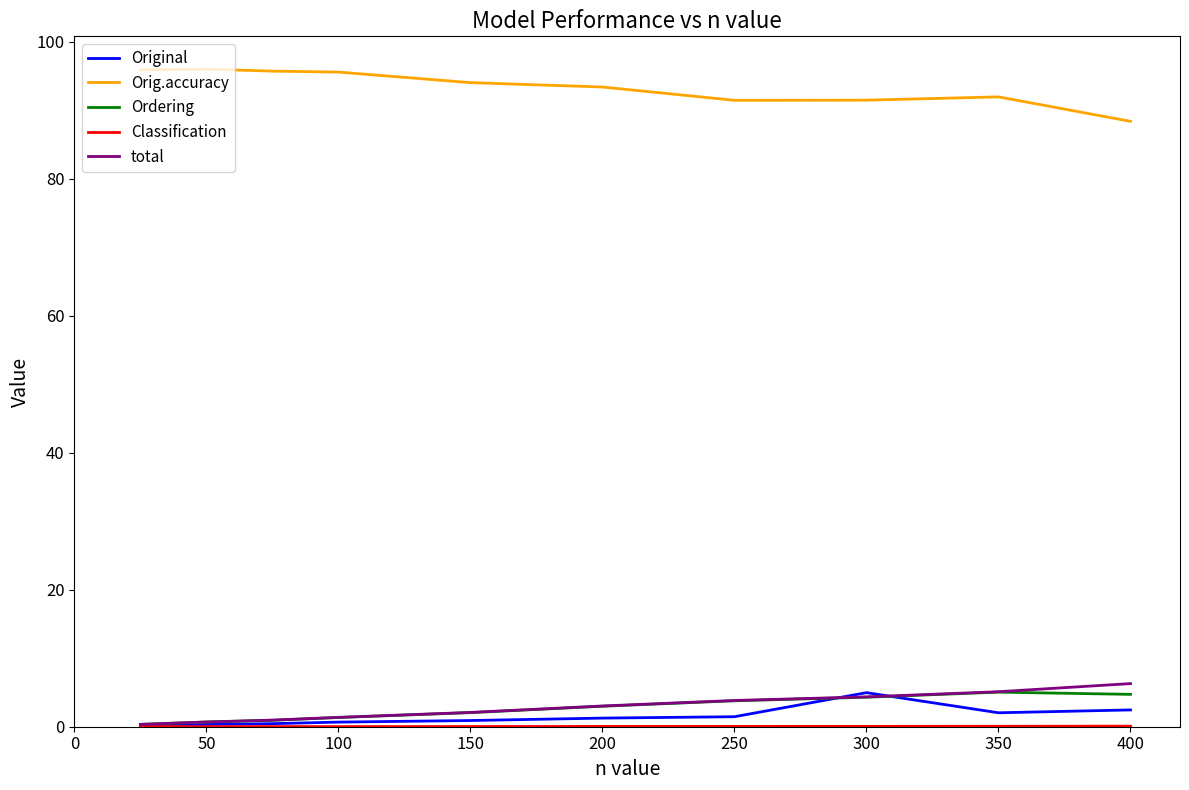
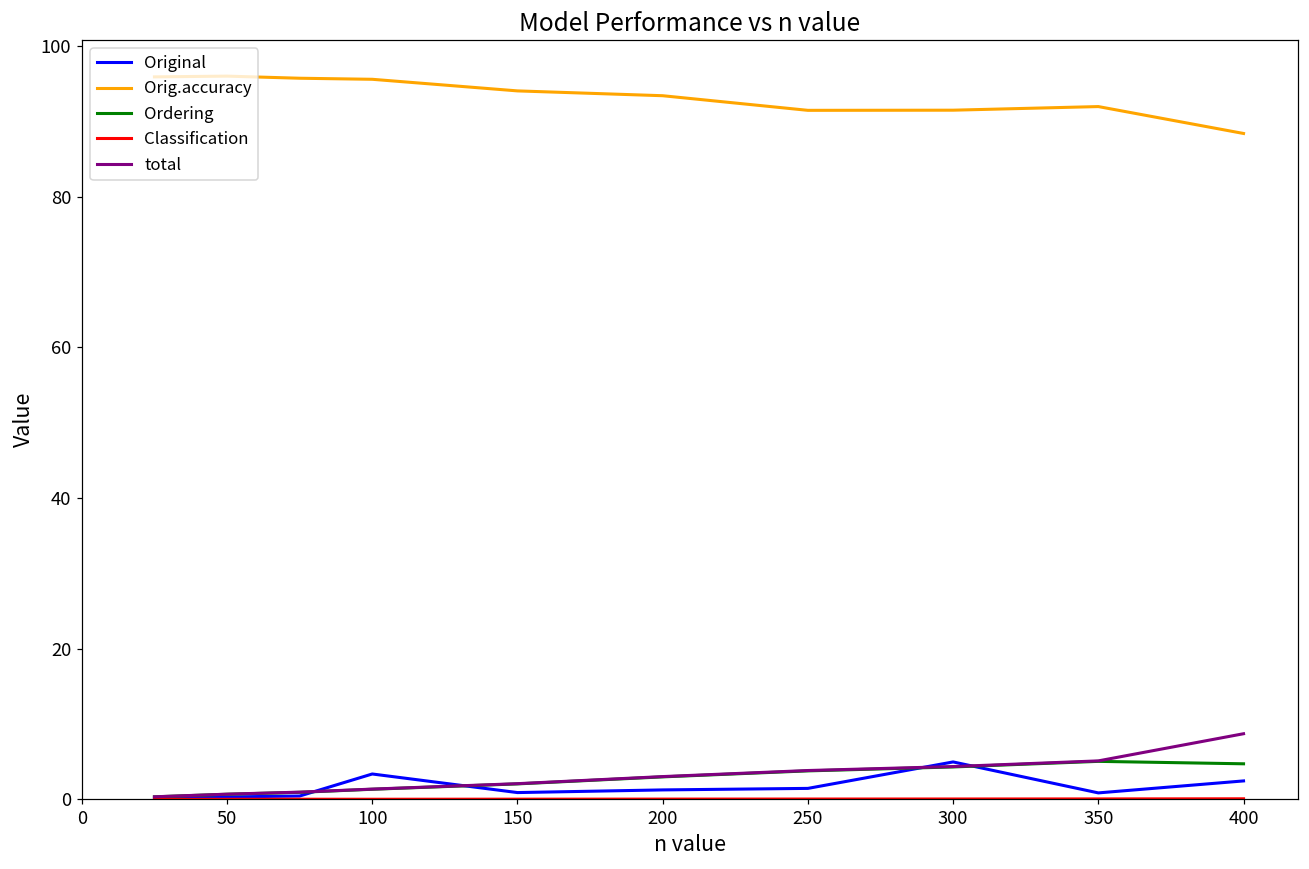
Original, 100: 1 -> 3
Original, 350: 2 -> 1
total, 400: 6 -> 9
